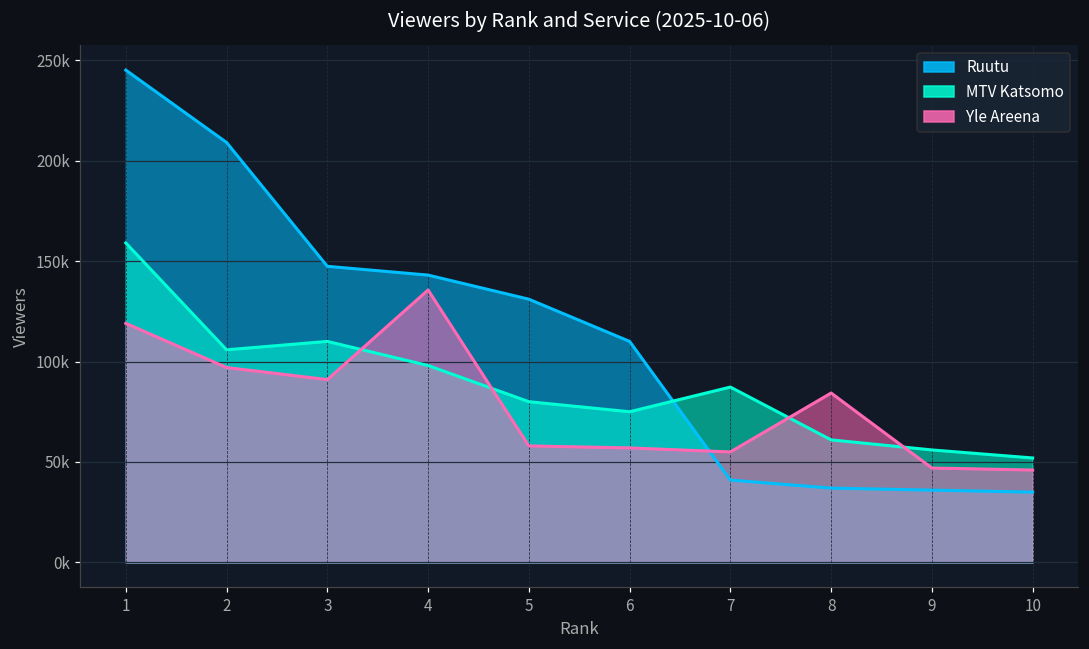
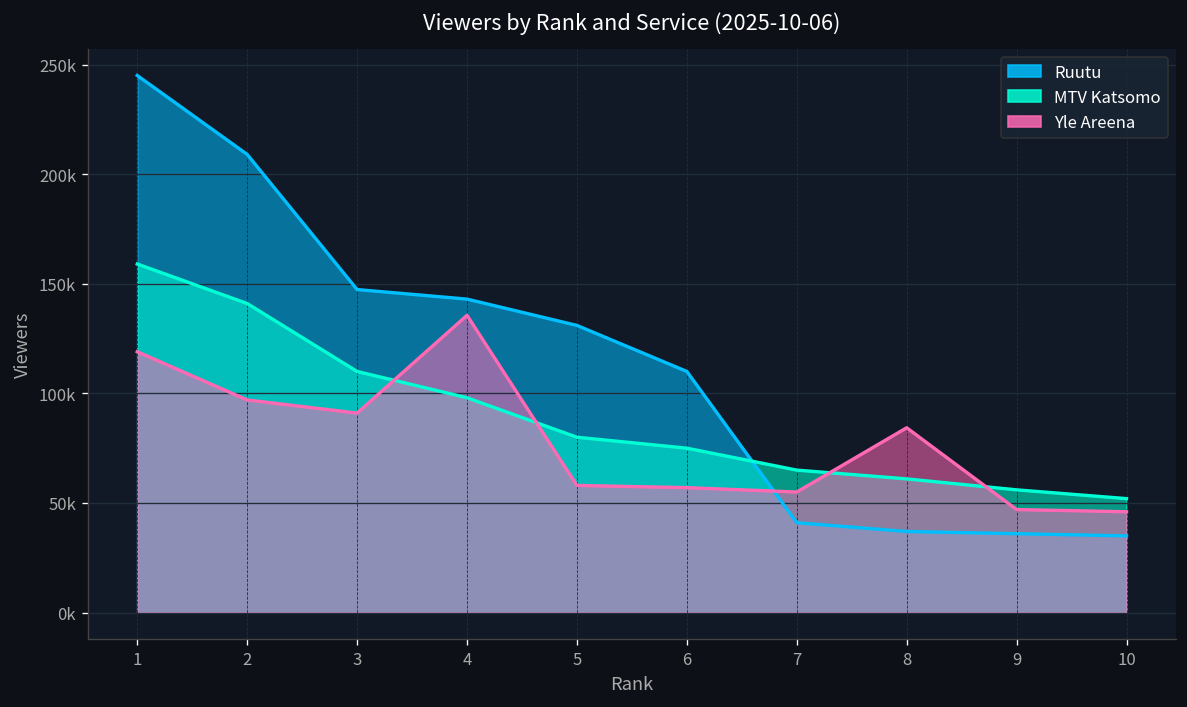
MTV Katsomo, 2: 106000 -> 141000
MTV Katsomo, 7: 87000 -> 65000
